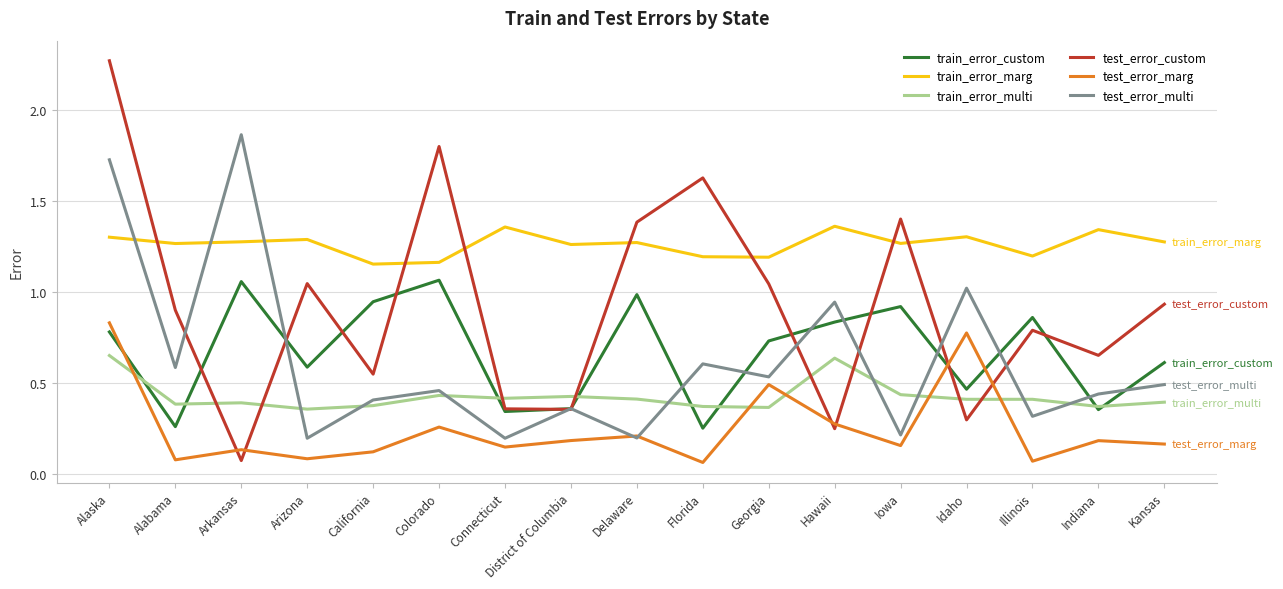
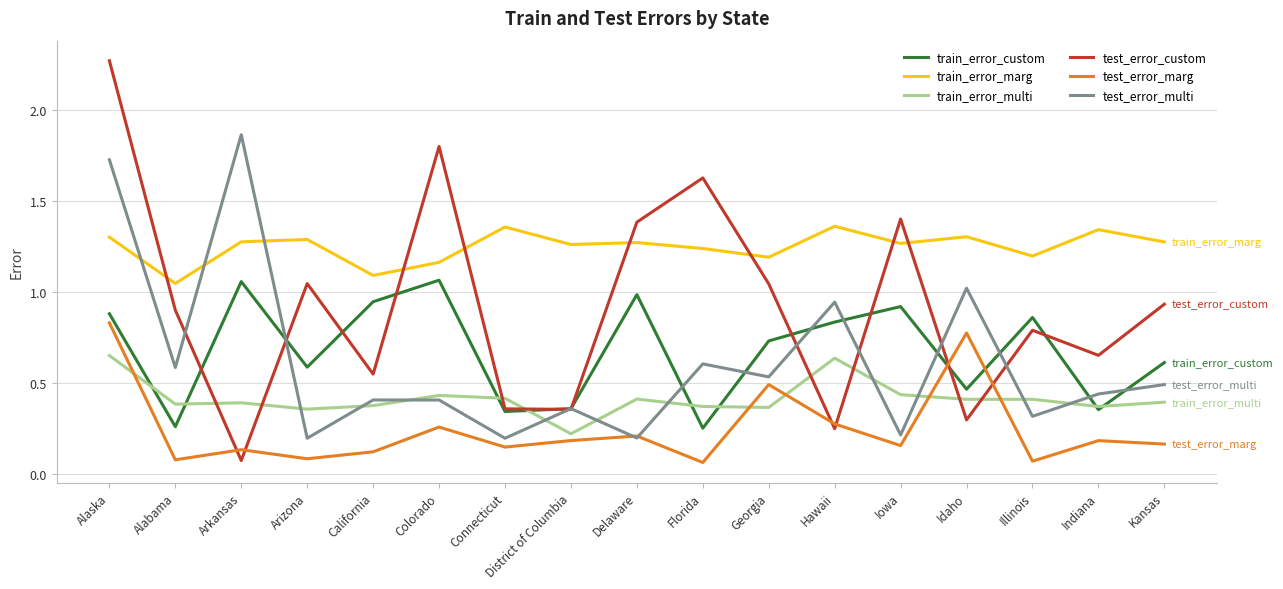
train_error_custom, Alaska: 0.78 -> 0.88
train_error_marg, Alabama: 1.27 -> 1.05
train_error_marg, California: 1.16 -> 1.09
test_error_multi, Colorado: 0.46 -> 0.41
train_error_multi, District of Columbia: 0.43 -> 0.22
train_error_marg, Florida: 1.20 -> 1.24
